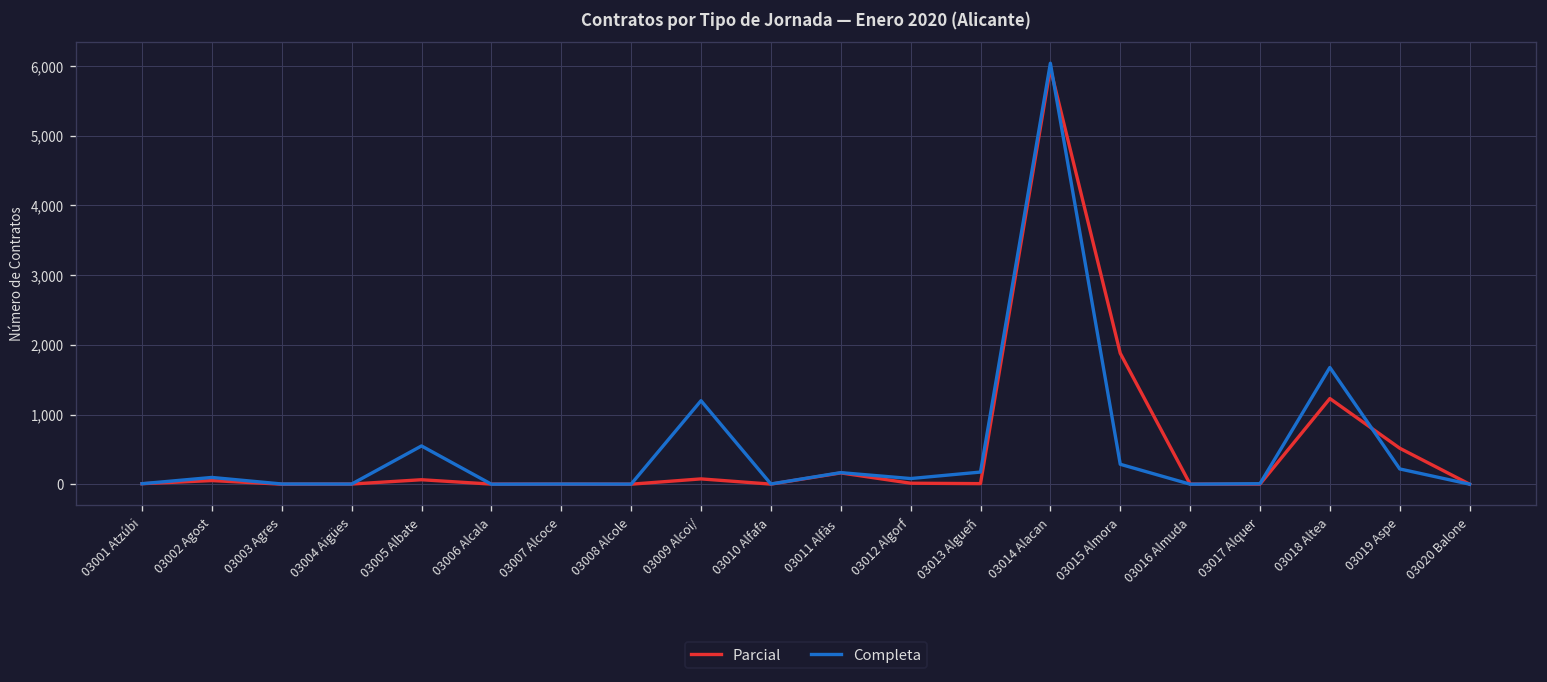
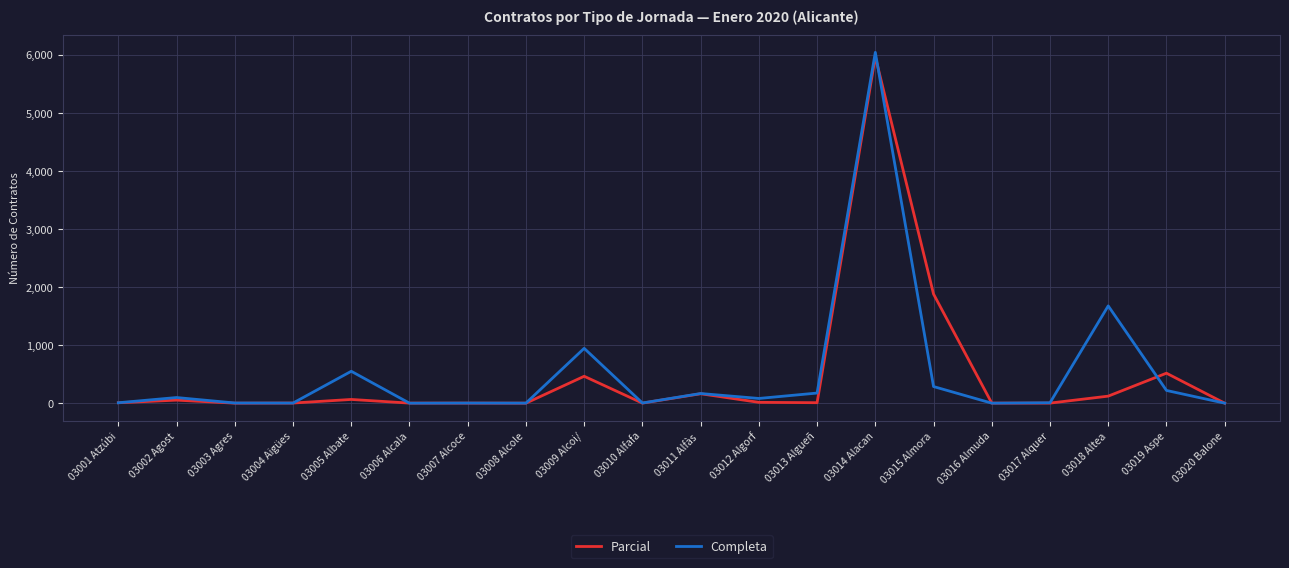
Parcial, 03009 Alcoi/: 100 -> 500
Completa, 03009 Alcoi/: 1,200 -> 900
Parcial, 03018 Altea: 1,200 -> 100
